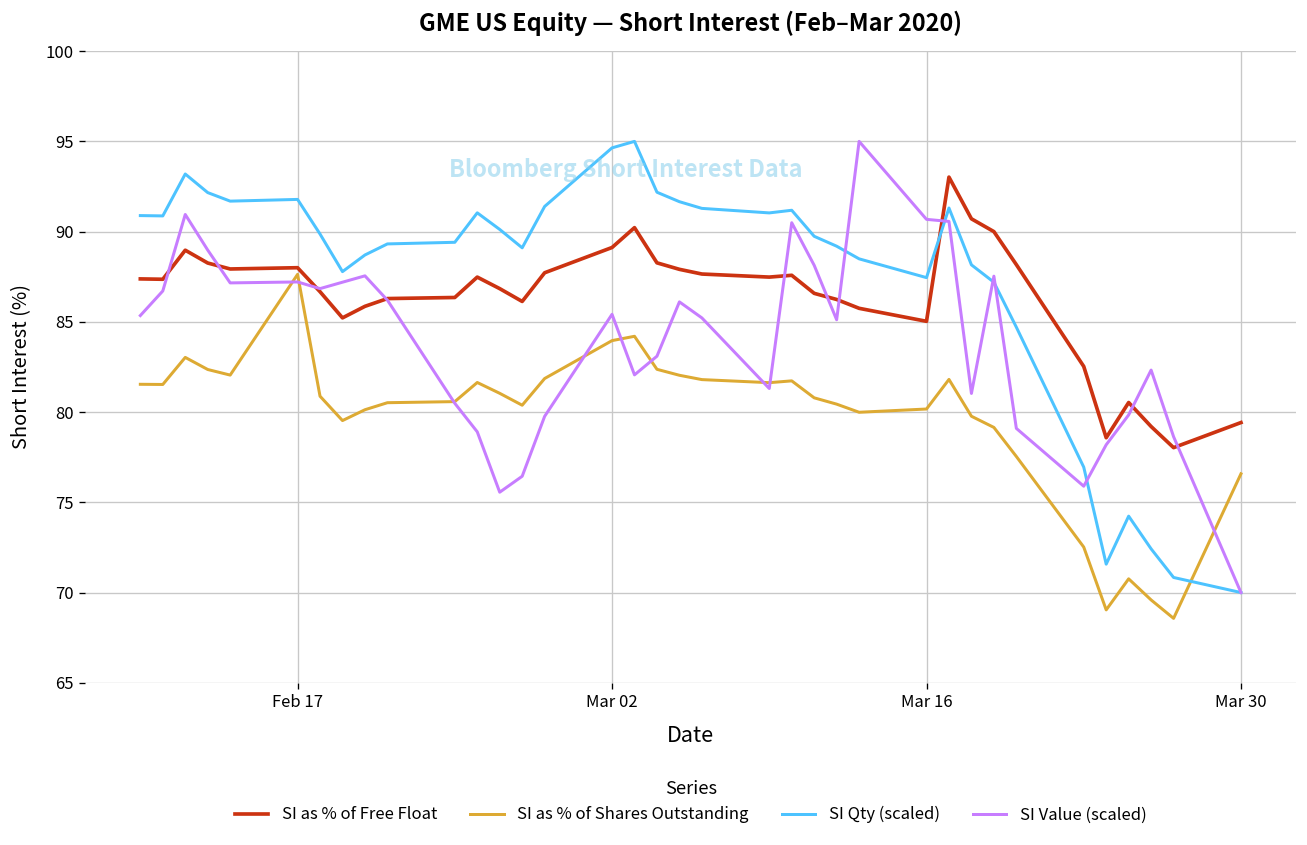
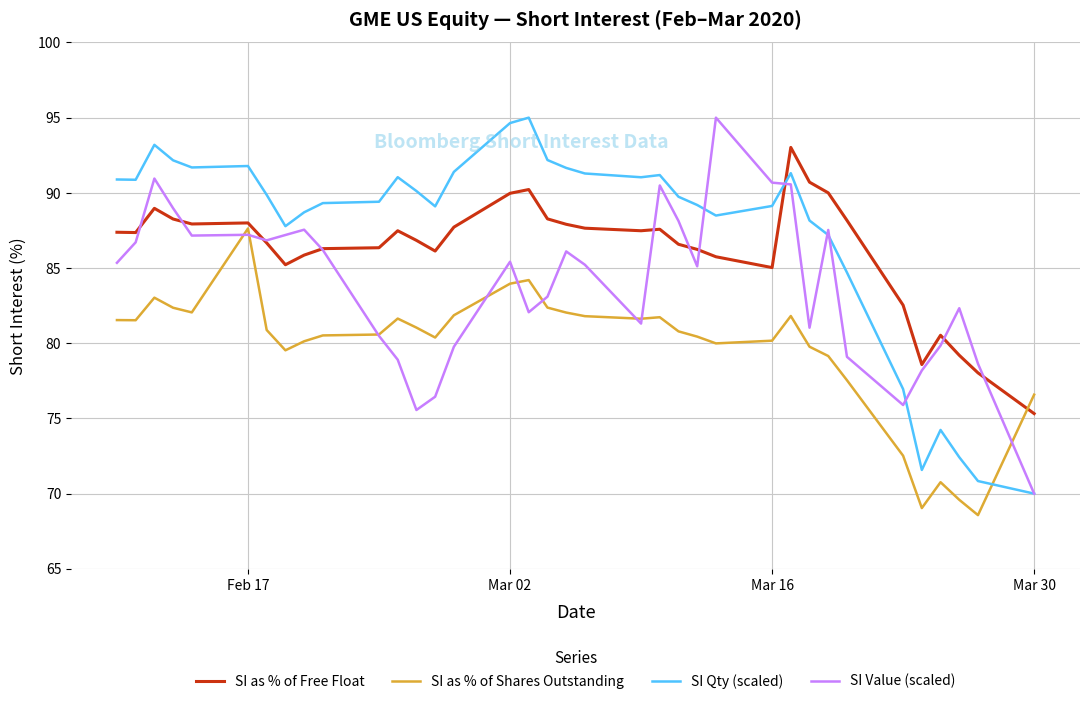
SI as % of Free Float, Mar 02: 89.1 -> 90.0
SI Qty (scaled), Mar 16: 87.5 -> 89.1
SI as % of Free Float, Mar 30: 79.4 -> 75.3
